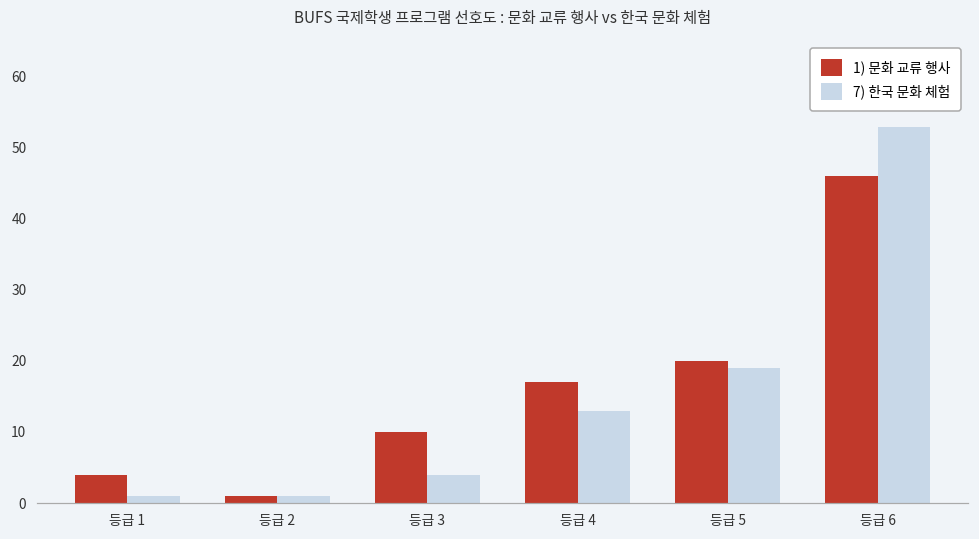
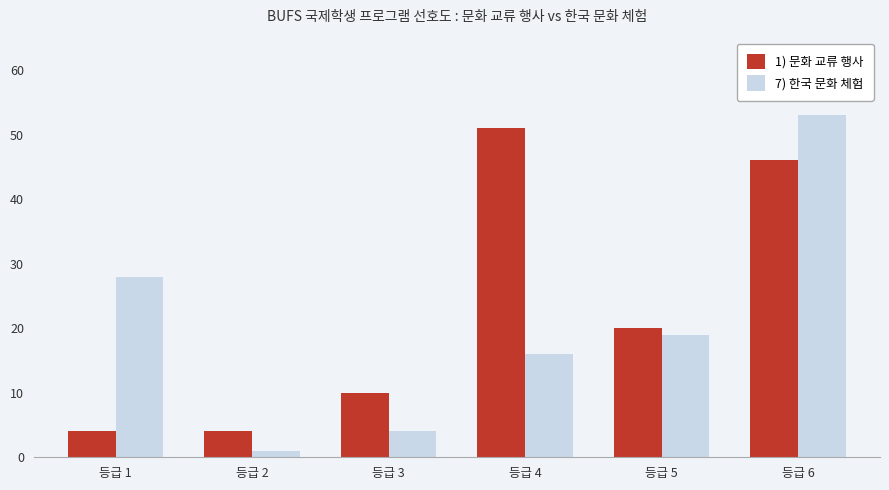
7) 한국 문화 체험, 등급 1: 1 -> 28
1) 문화 교류 행사, 등급 2: 1 -> 4
1) 문화 교류 행사, 등급 4: 17 -> 51
7) 한국 문화 체험, 등급 4: 13 -> 16
